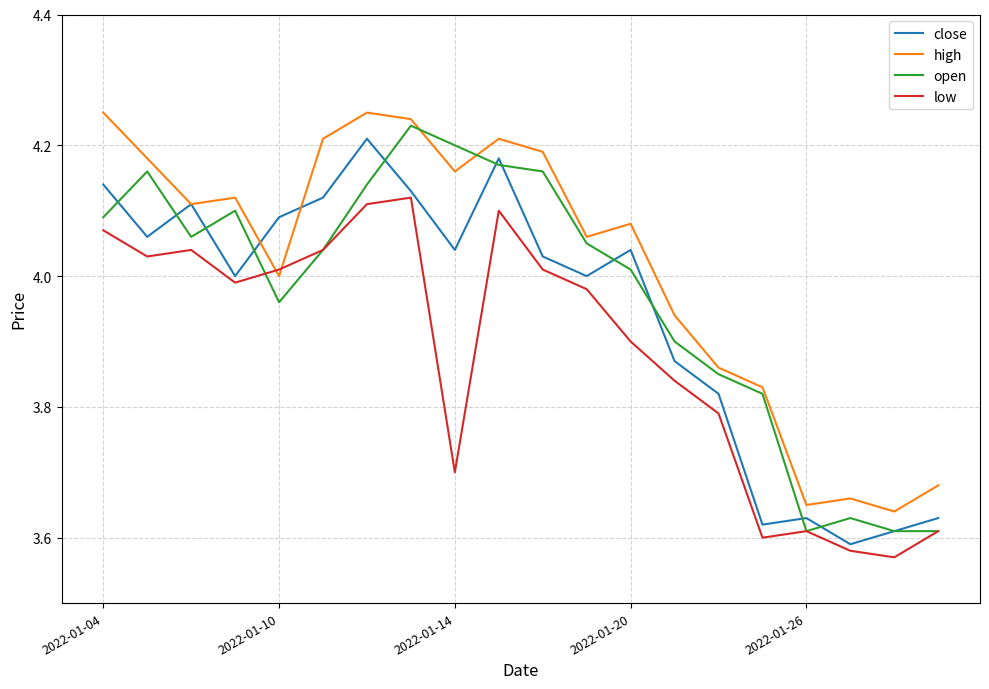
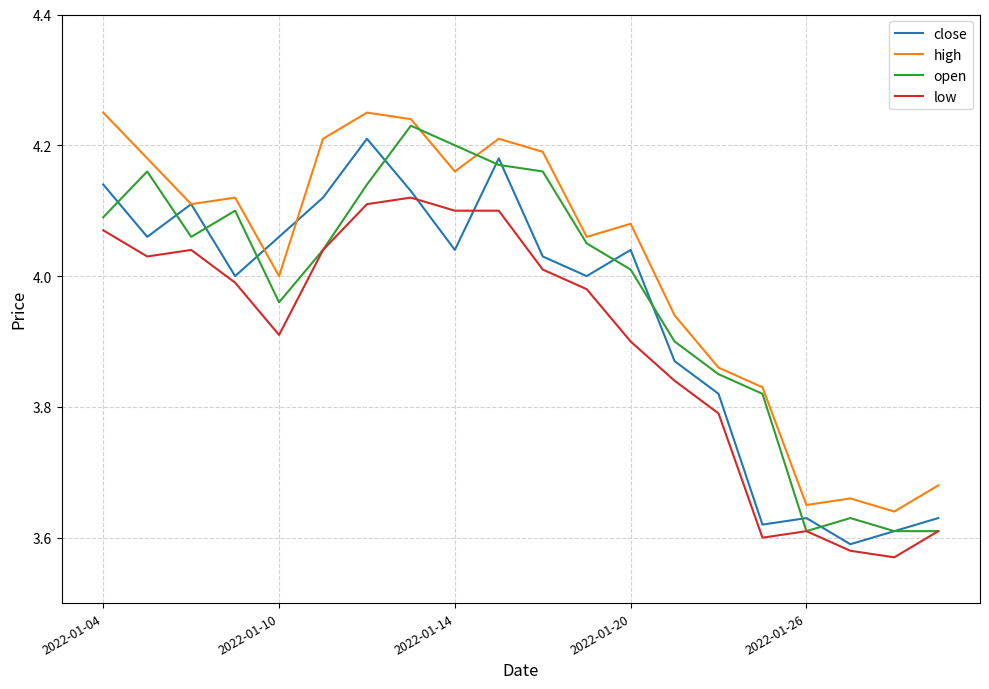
close, 2022-01-10: 4.09 -> 4.06
low, 2022-01-10: 4.01 -> 3.91
low, 2022-01-14: 3.7 -> 4.1
